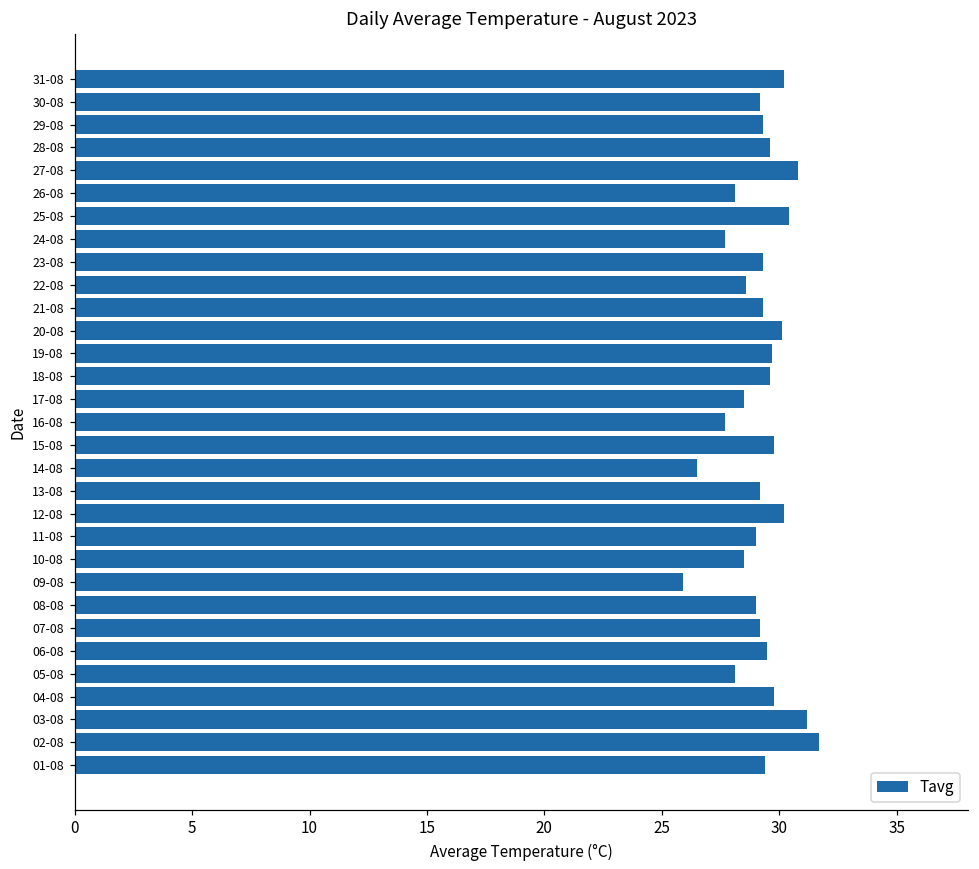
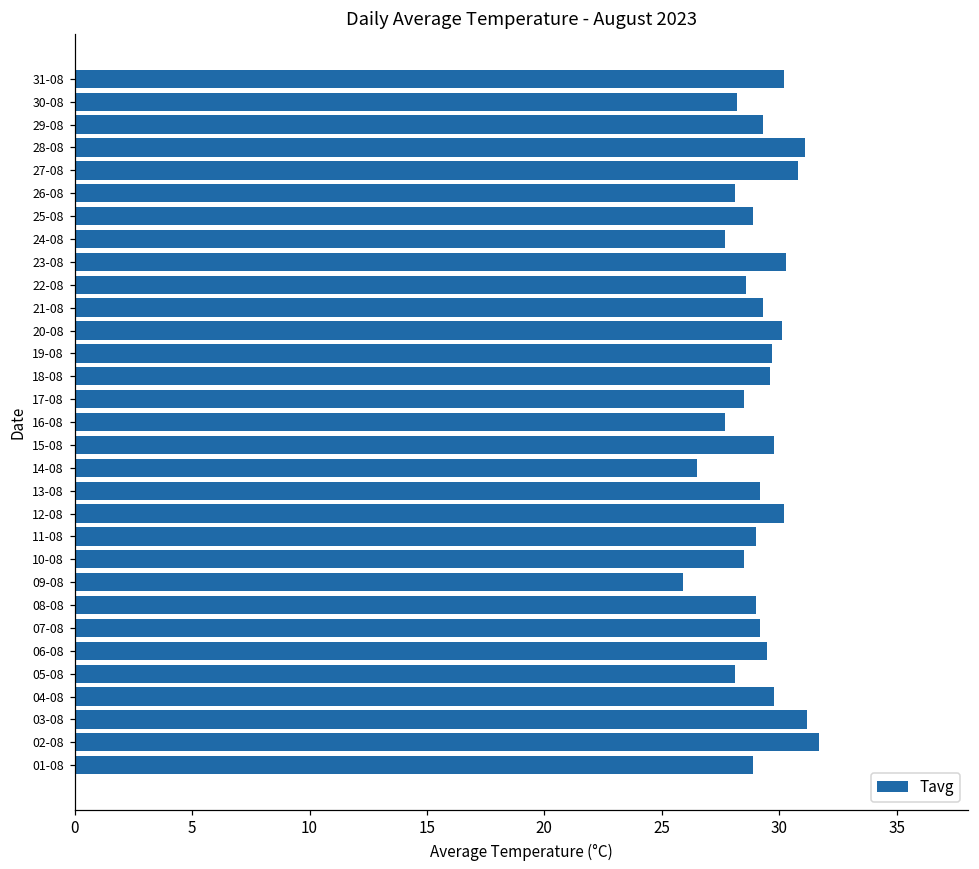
30-08: 29.2 -> 28.2
28-08: 29.6 -> 31.1
25-08: 30.4 -> 28.9
23-08: 29.3 -> 30.3
01-08: 29.4 -> 28.9
